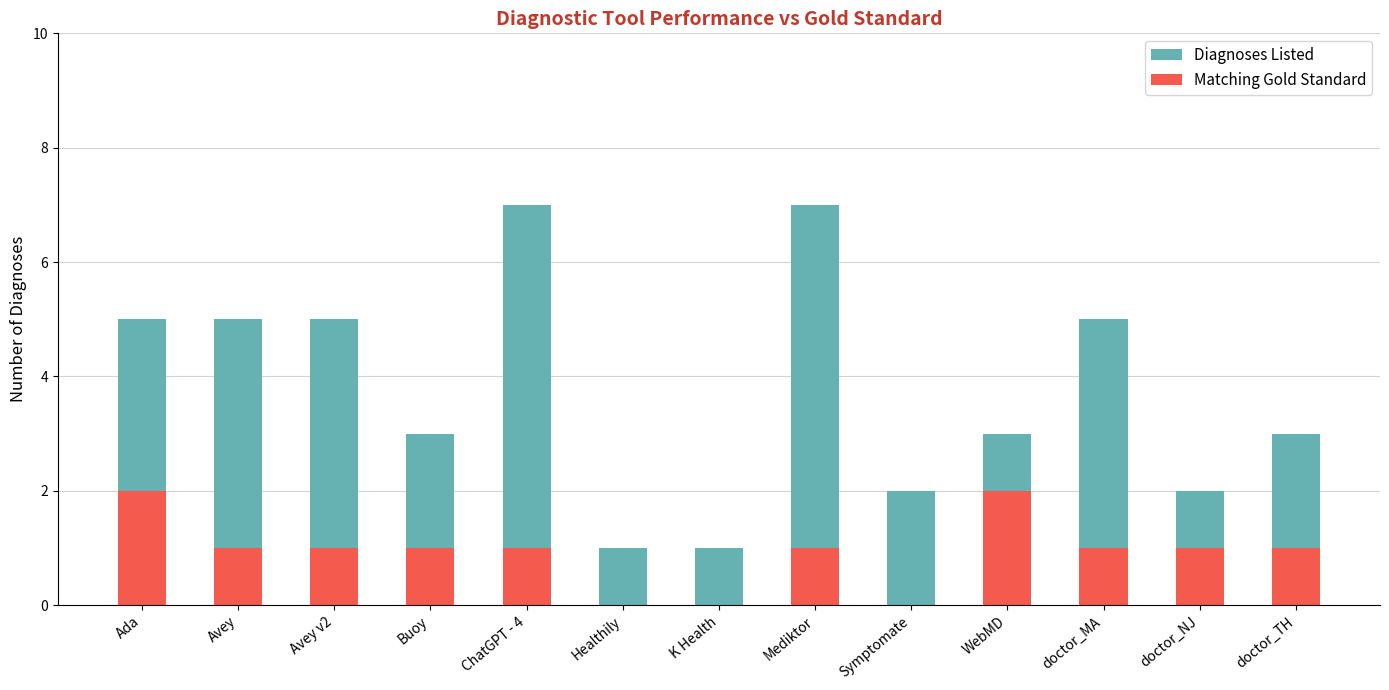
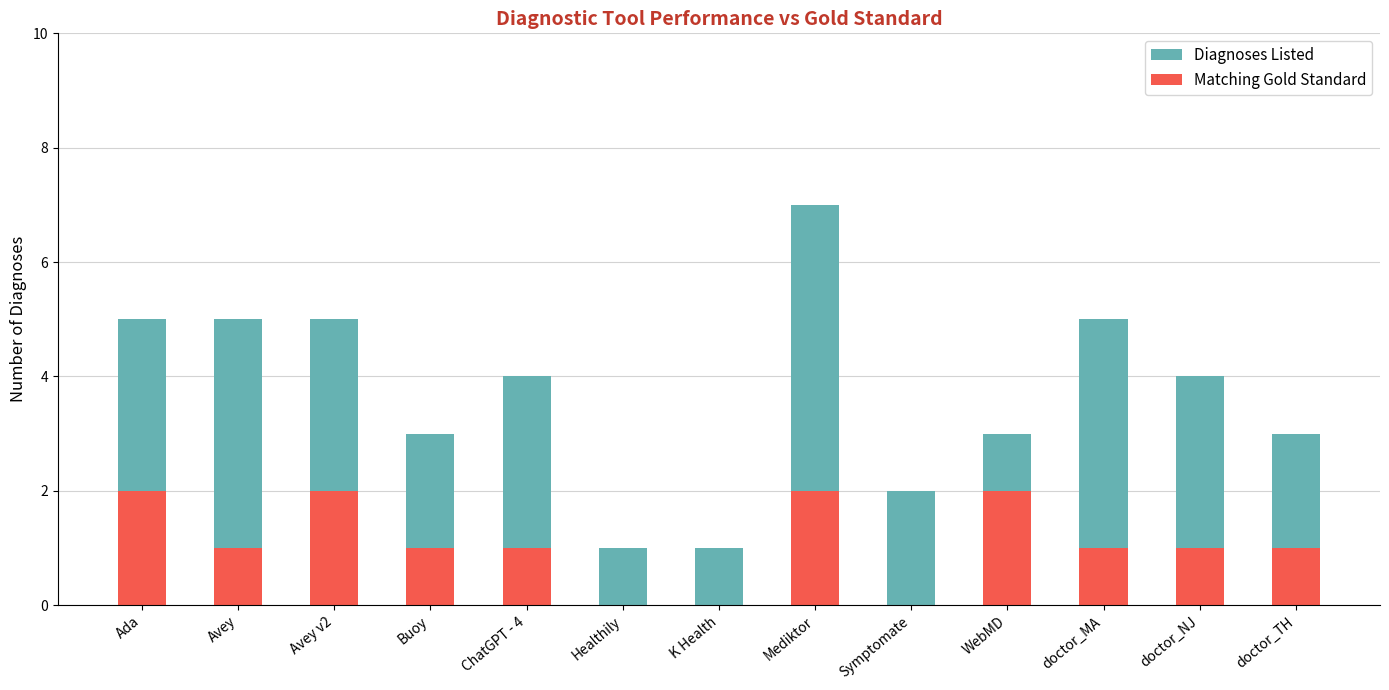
Matching Gold Standard, Avey v2: 1 -> 2
Diagnoses Listed, ChatGPT - 4: 7 -> 4
Matching Gold Standard, Mediktor: 1 -> 2
Diagnoses Listed, doctor_NJ: 2 -> 4
